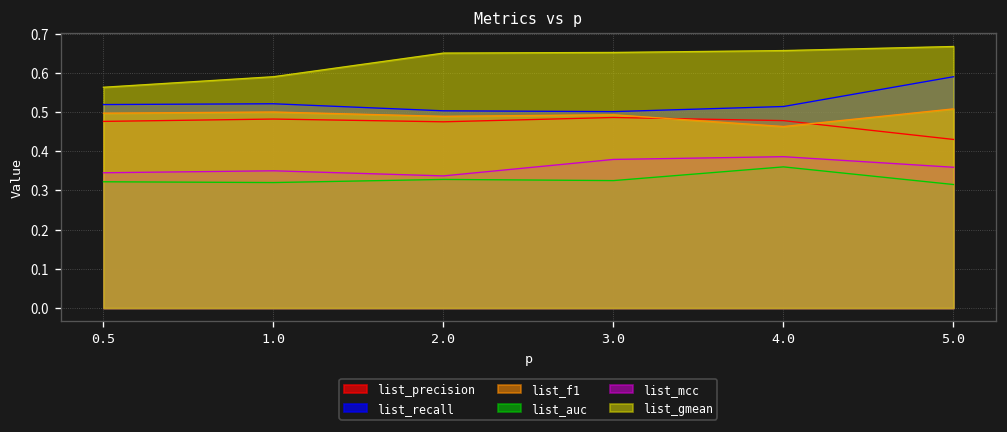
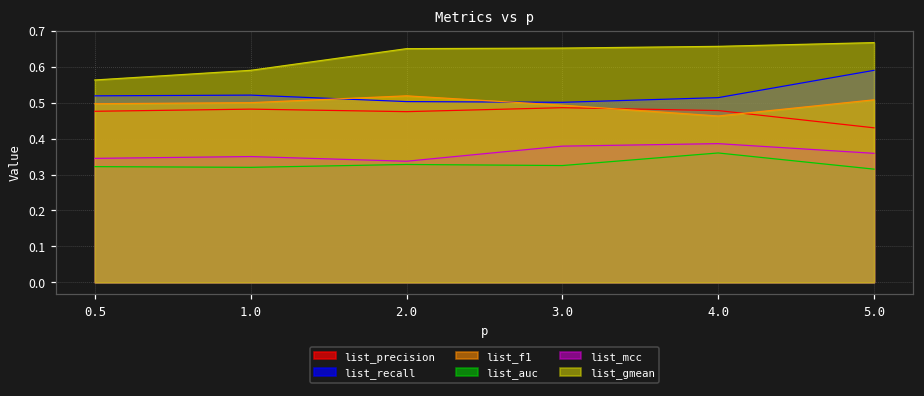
list_f1, 2.0: 0.49 -> 0.52
